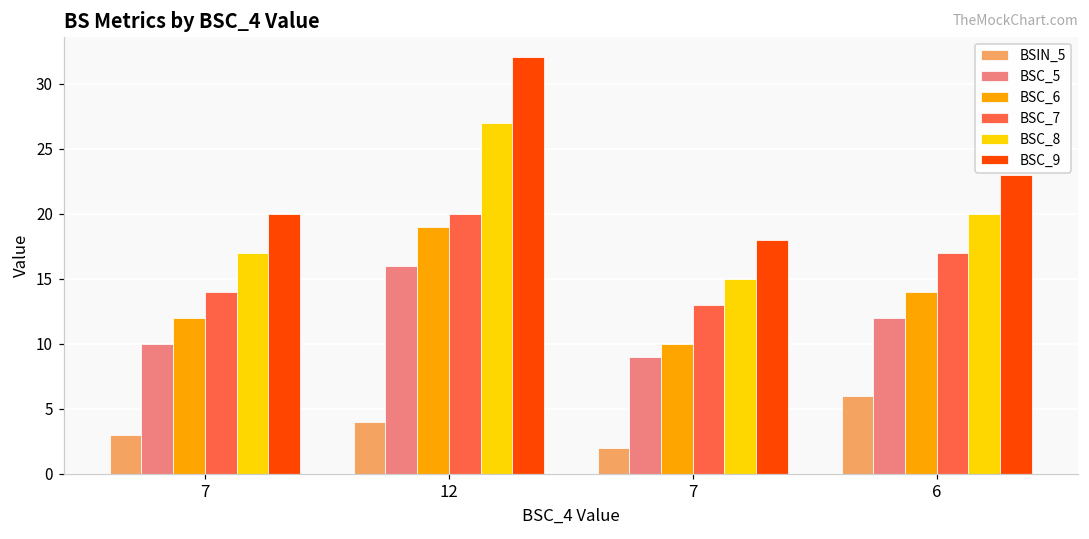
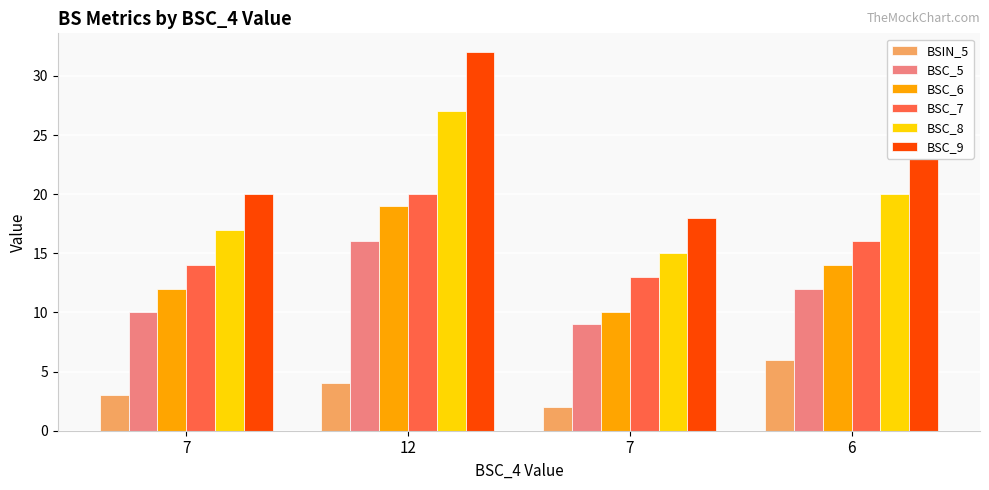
BSC_7, 6: 17 -> 16
